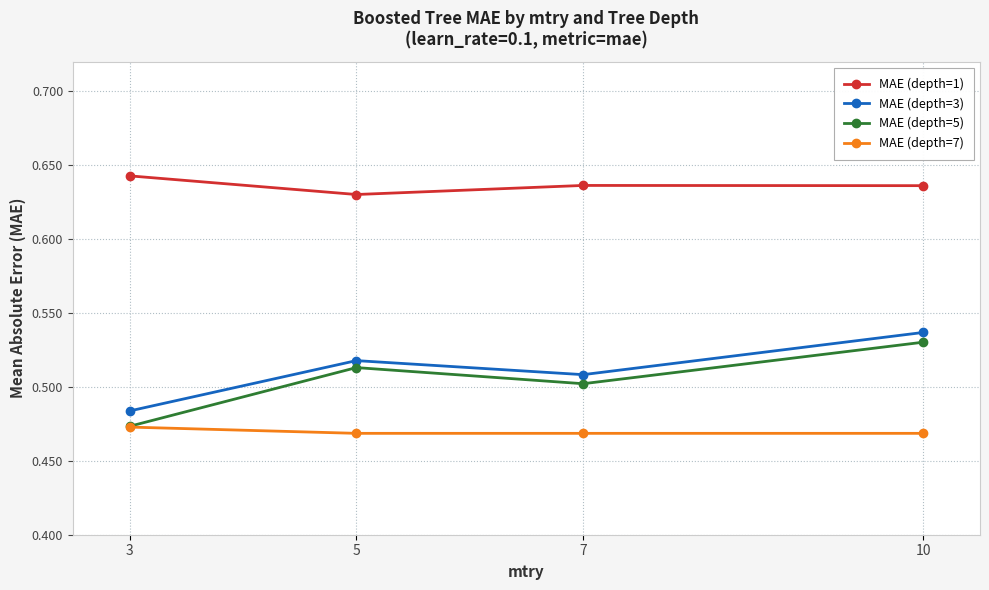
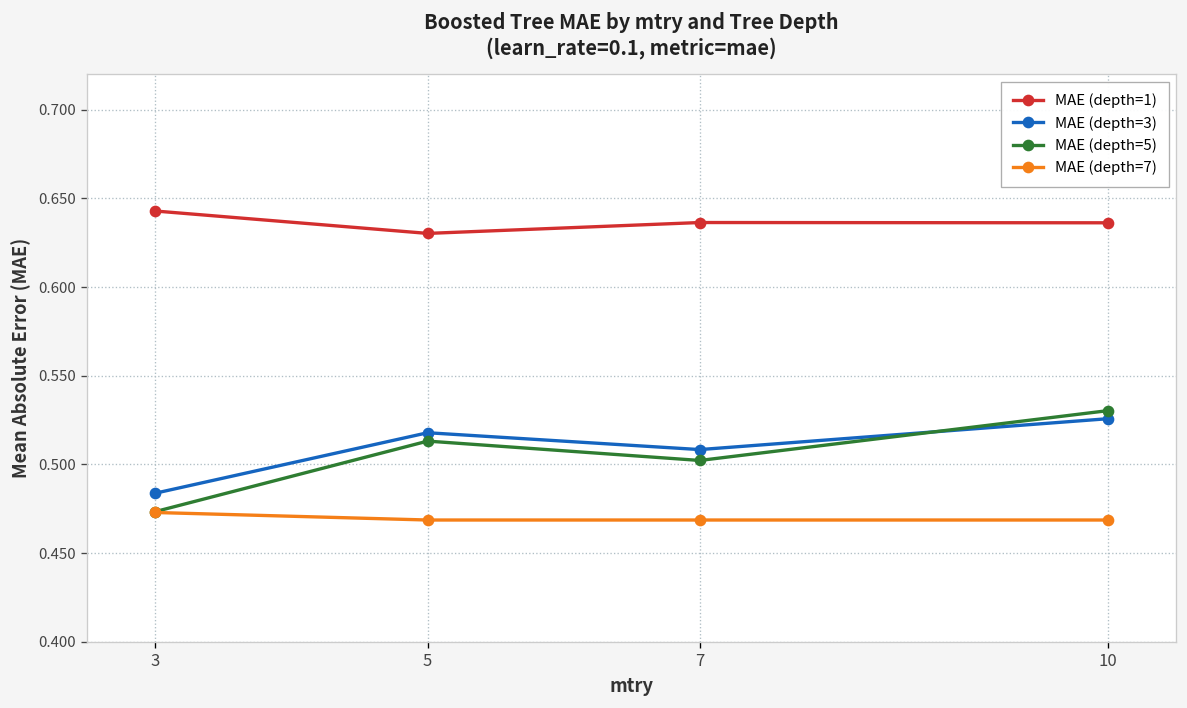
MAE (depth=3), 10: 0.537 -> 0.526
